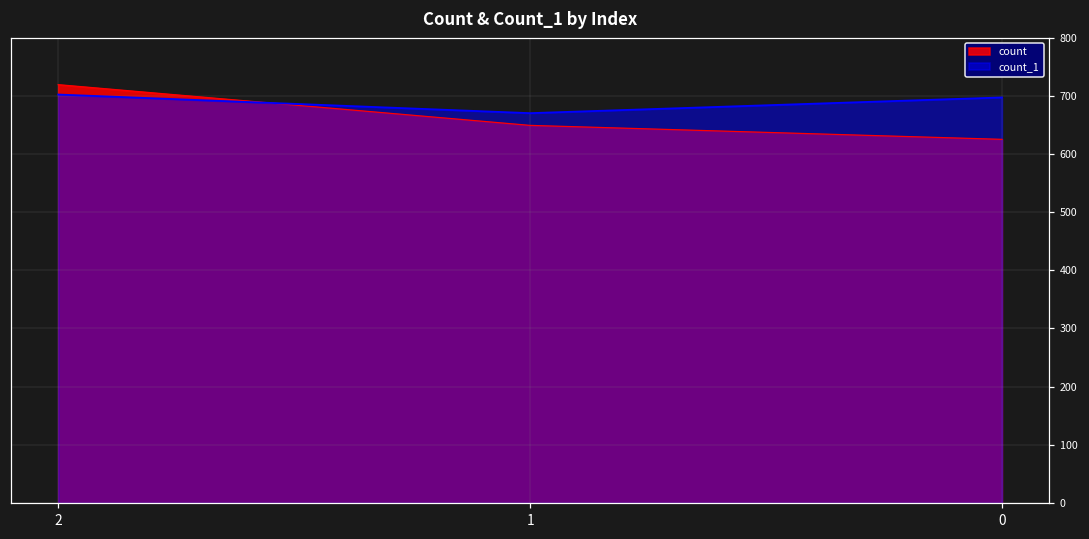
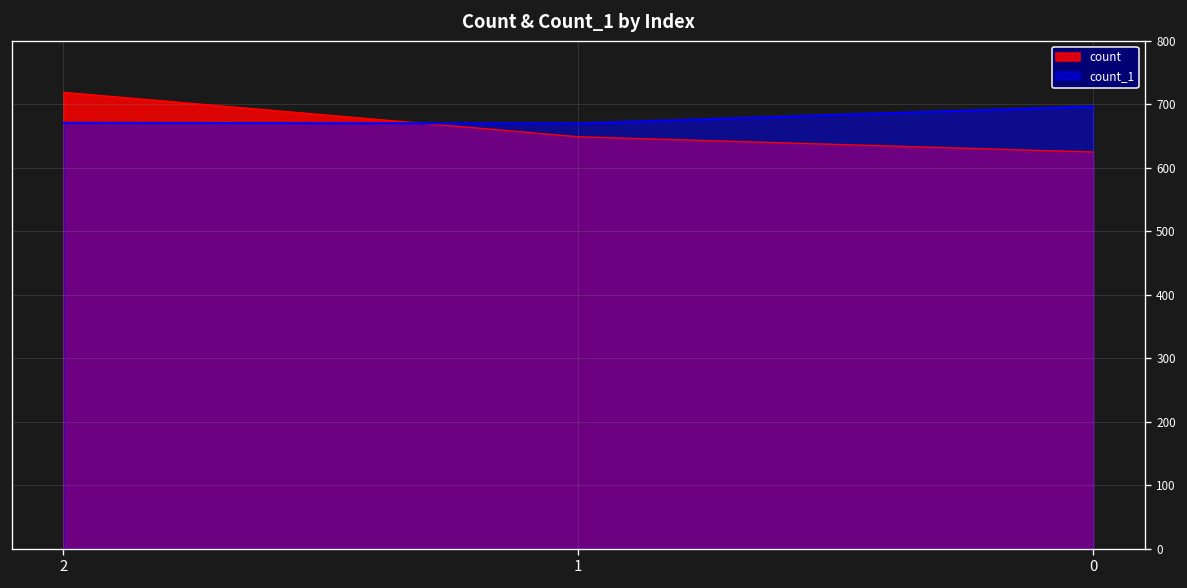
count_1, 2: 700 -> 670
